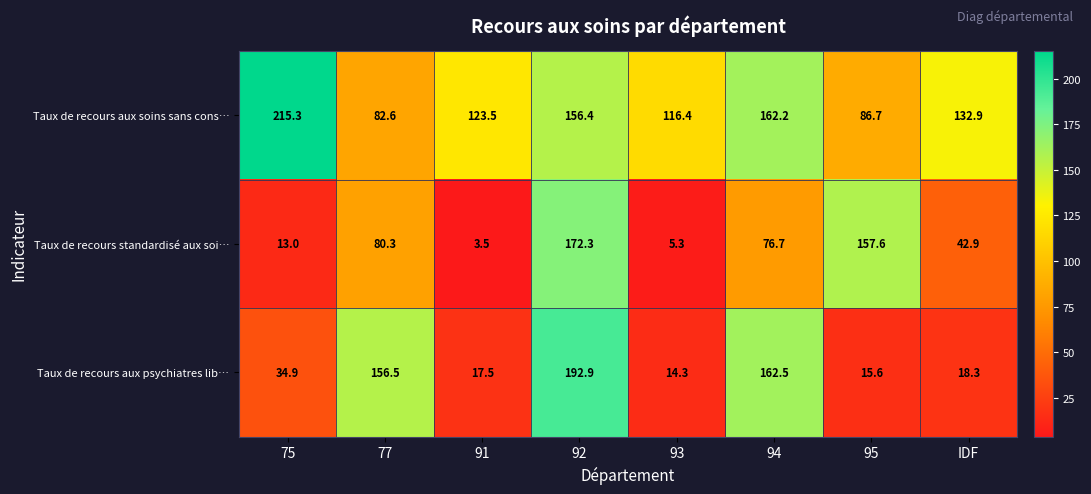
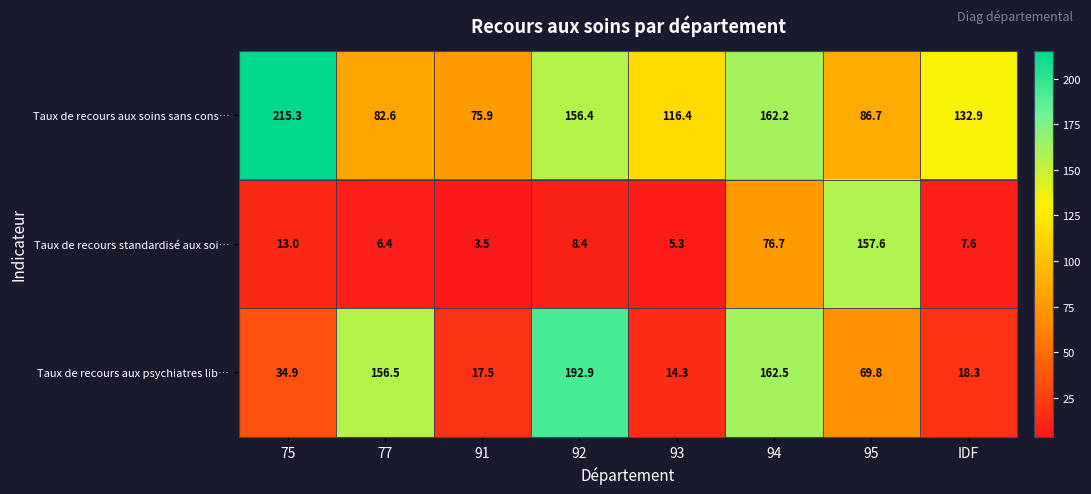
Taux de recours aux soins sans cons…, 91: 123.5 -> 75.9
Taux de recours standardisé aux soi…, 77: 80.3 -> 6.4
Taux de recours standardisé aux soi…, 92: 172.3 -> 8.4
Taux de recours standardisé aux soi…, IDF: 42.9 -> 7.6
Taux de recours aux psychiatres lib…, 95: 15.6 -> 69.8
